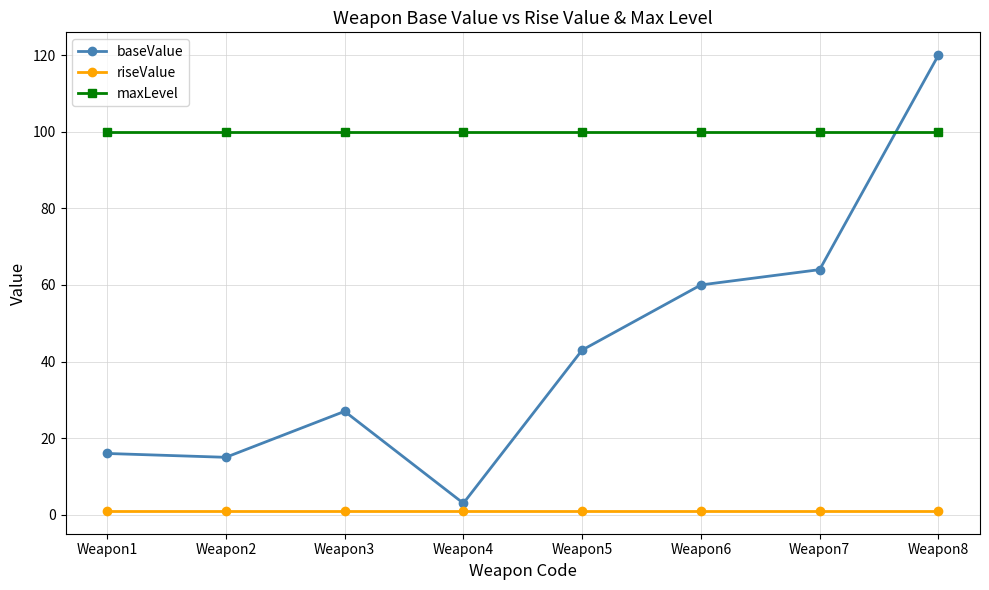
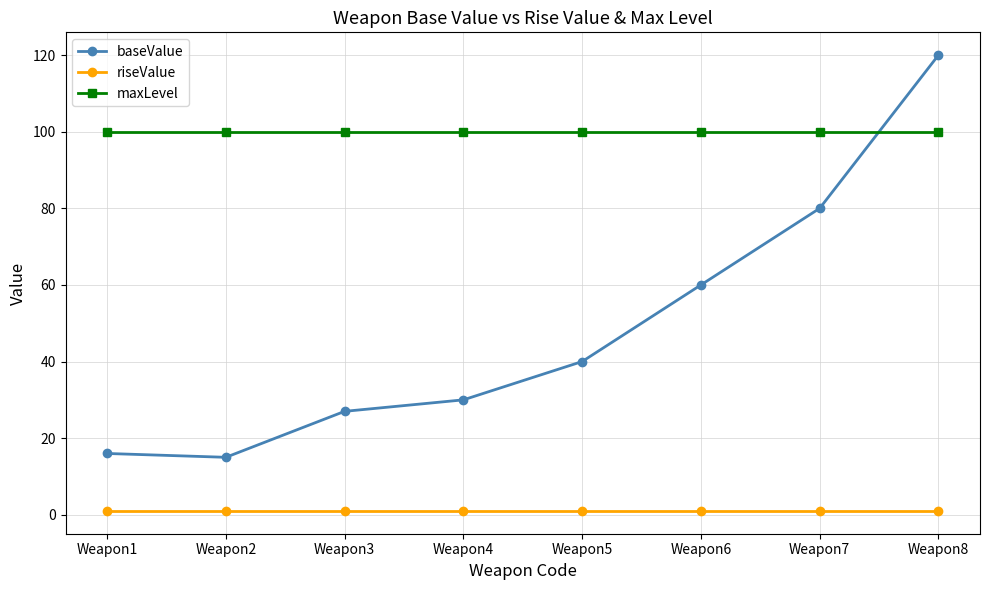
baseValue, Weapon4: 3 -> 30
baseValue, Weapon5: 43 -> 40
baseValue, Weapon7: 64 -> 80
